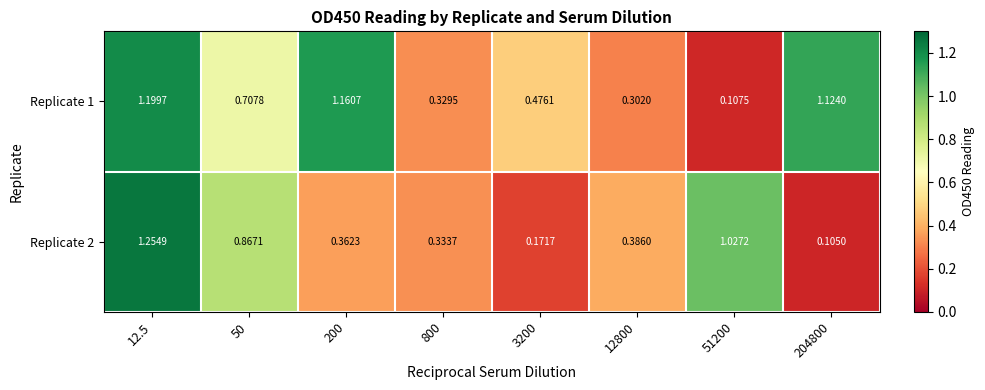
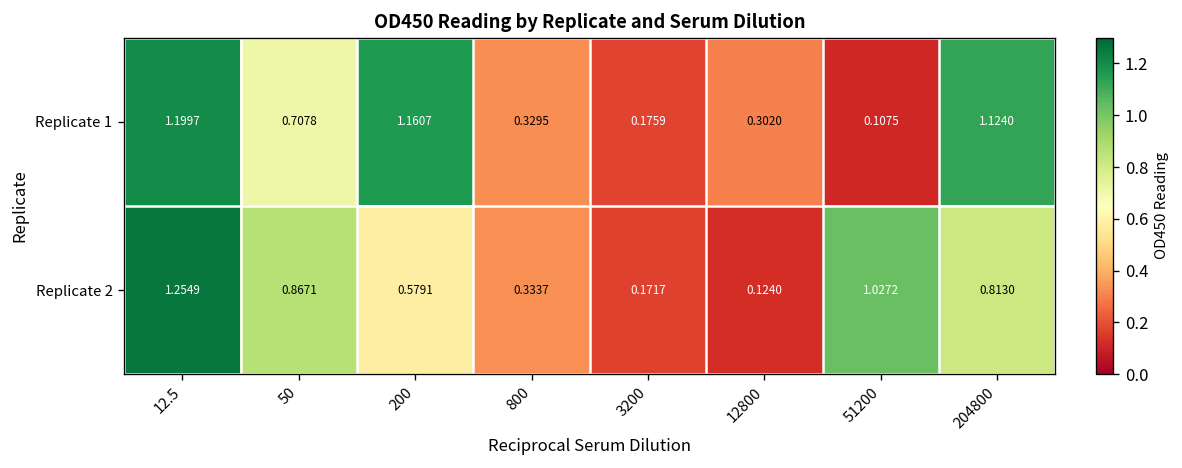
Replicate 1, 3200: 0.4761 -> 0.1759
Replicate 2, 200: 0.3623 -> 0.5791
Replicate 2, 12800: 0.3860 -> 0.1240
Replicate 2, 204800: 0.1050 -> 0.8130
